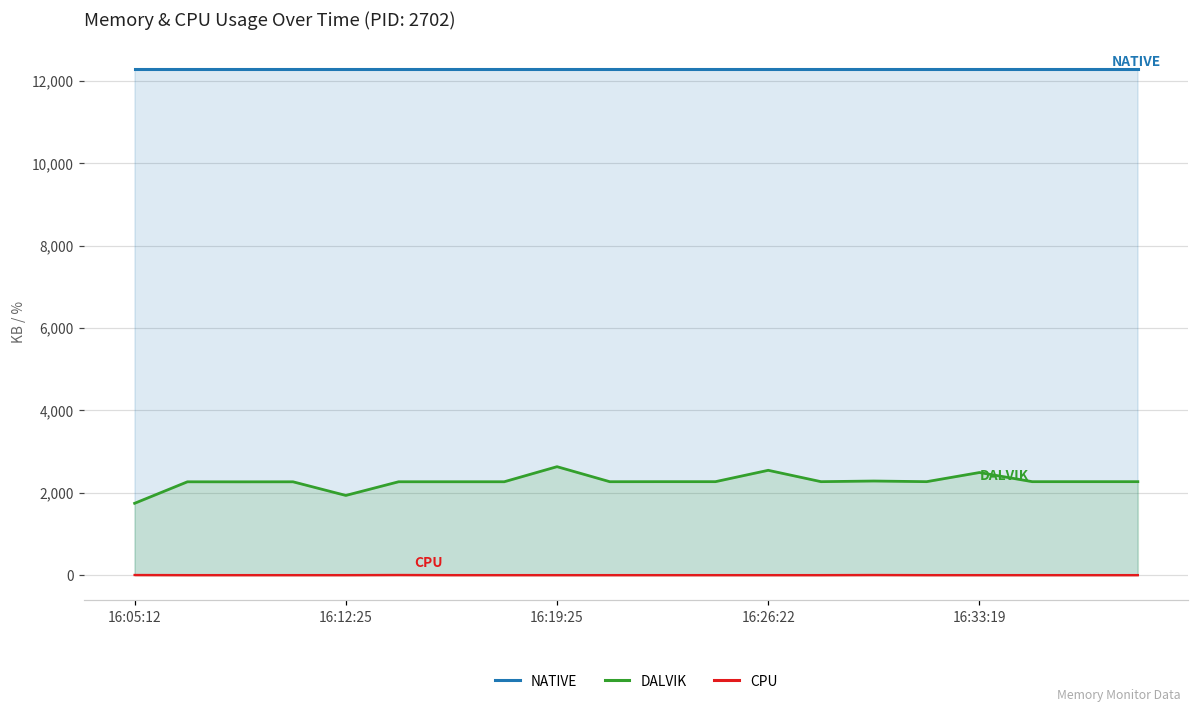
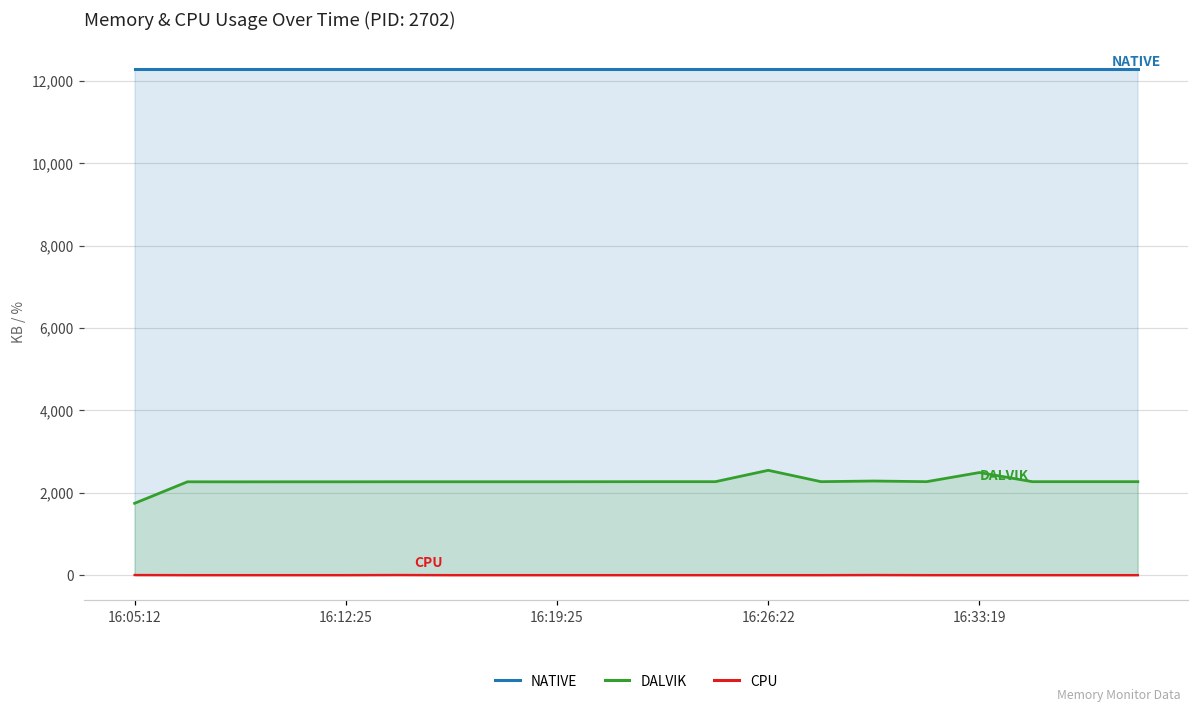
DALVIK, 16:12:25: 1,900 -> 2,300
DALVIK, 16:19:25: 2,600 -> 2,300
